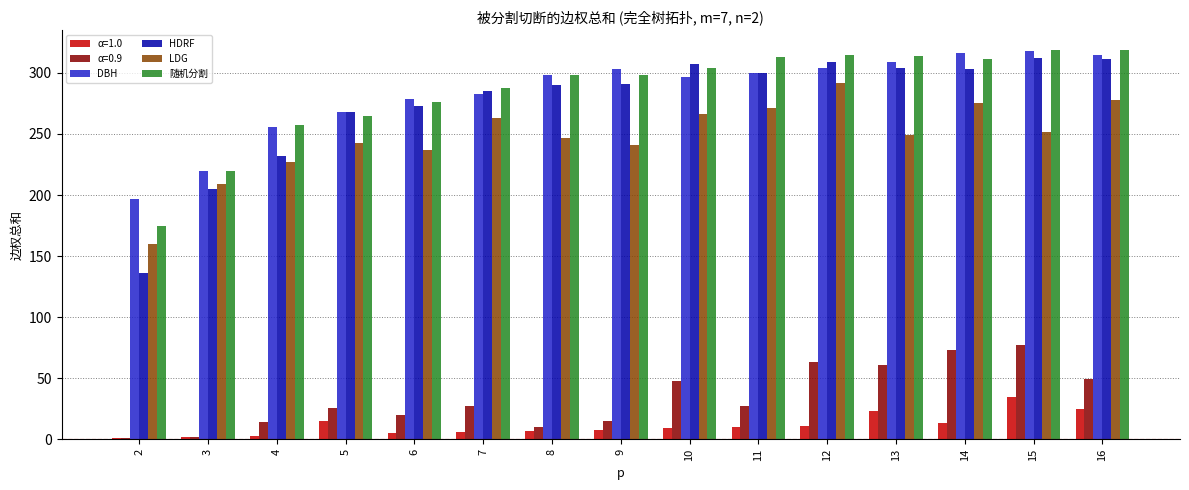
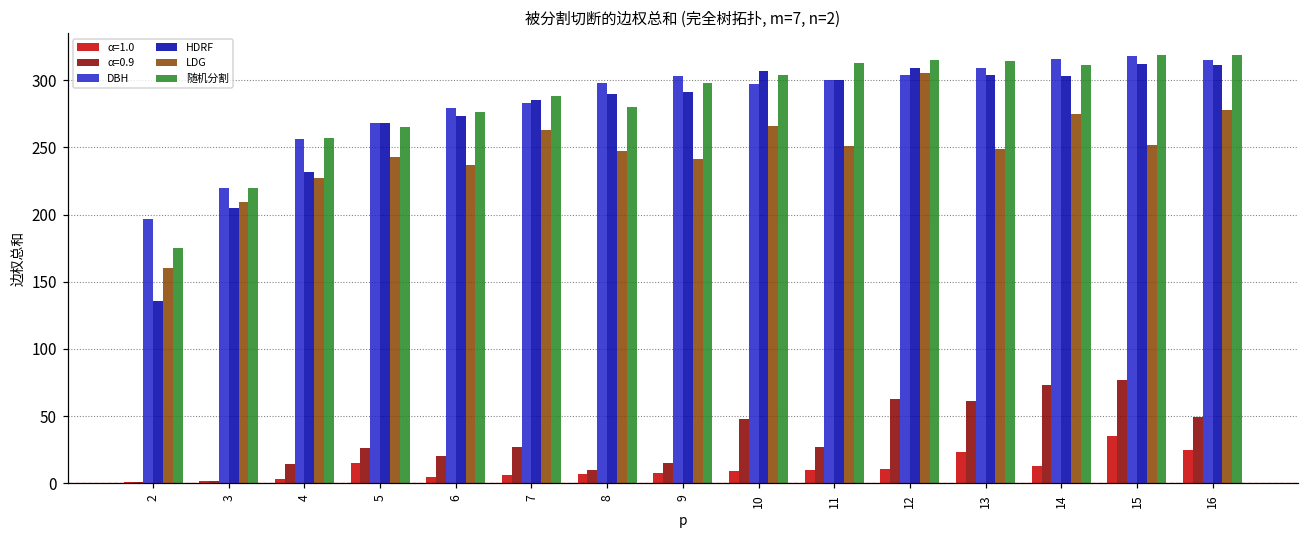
随机分割, 8: 298 -> 280
LDG, 11: 271 -> 251
LDG, 12: 292 -> 305
